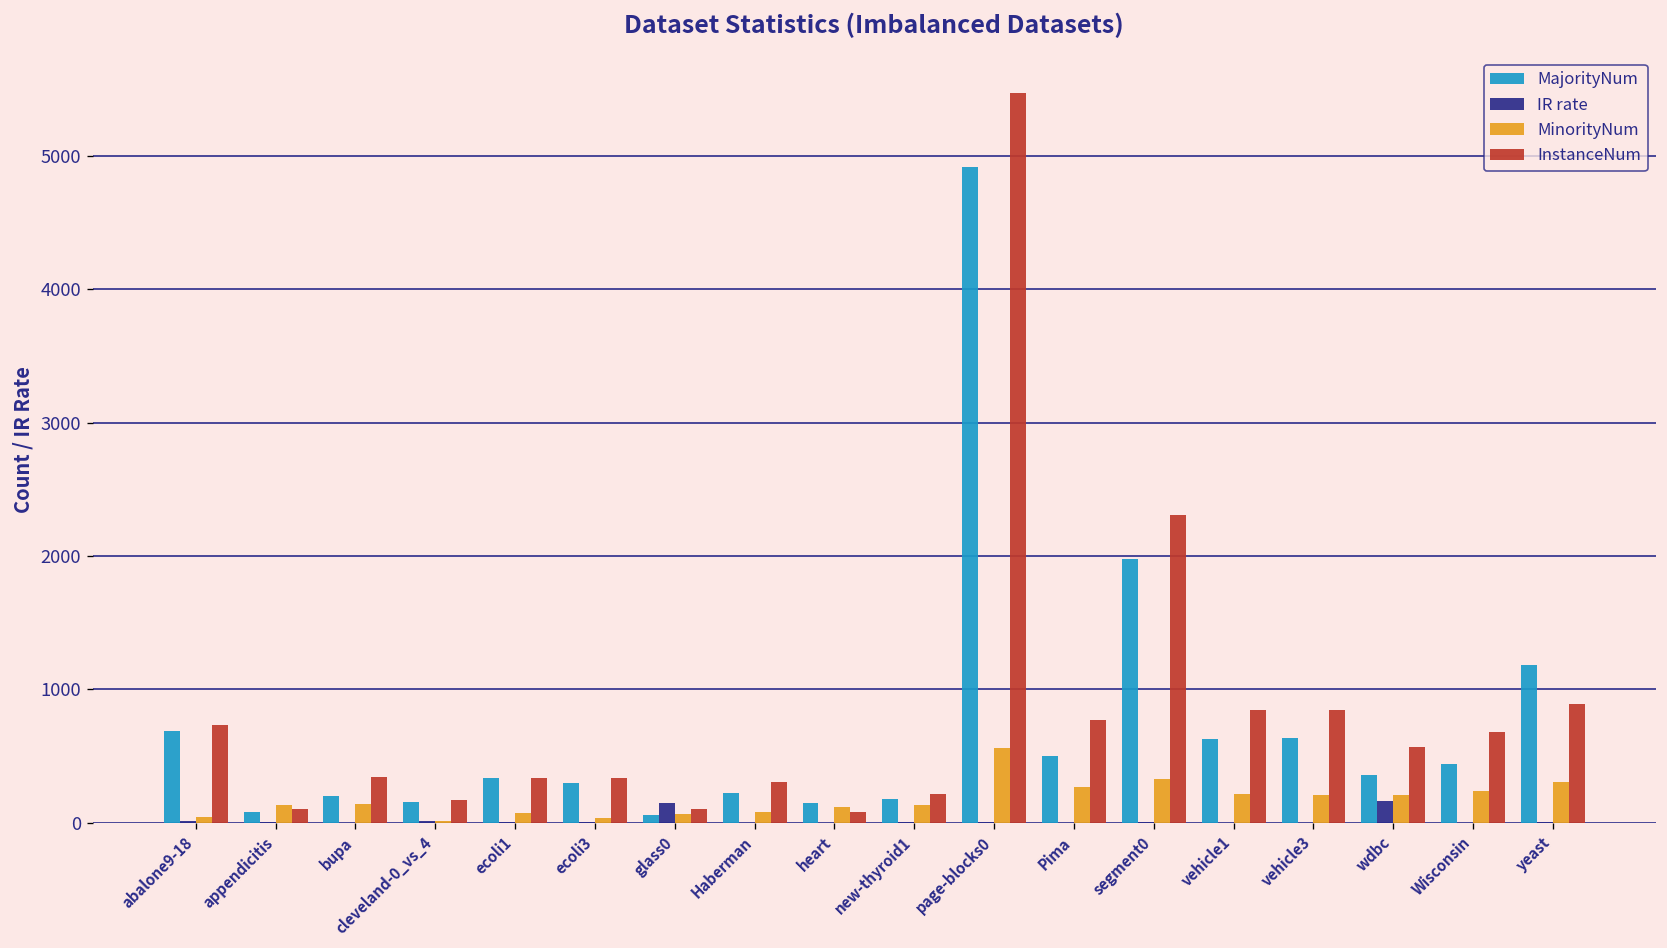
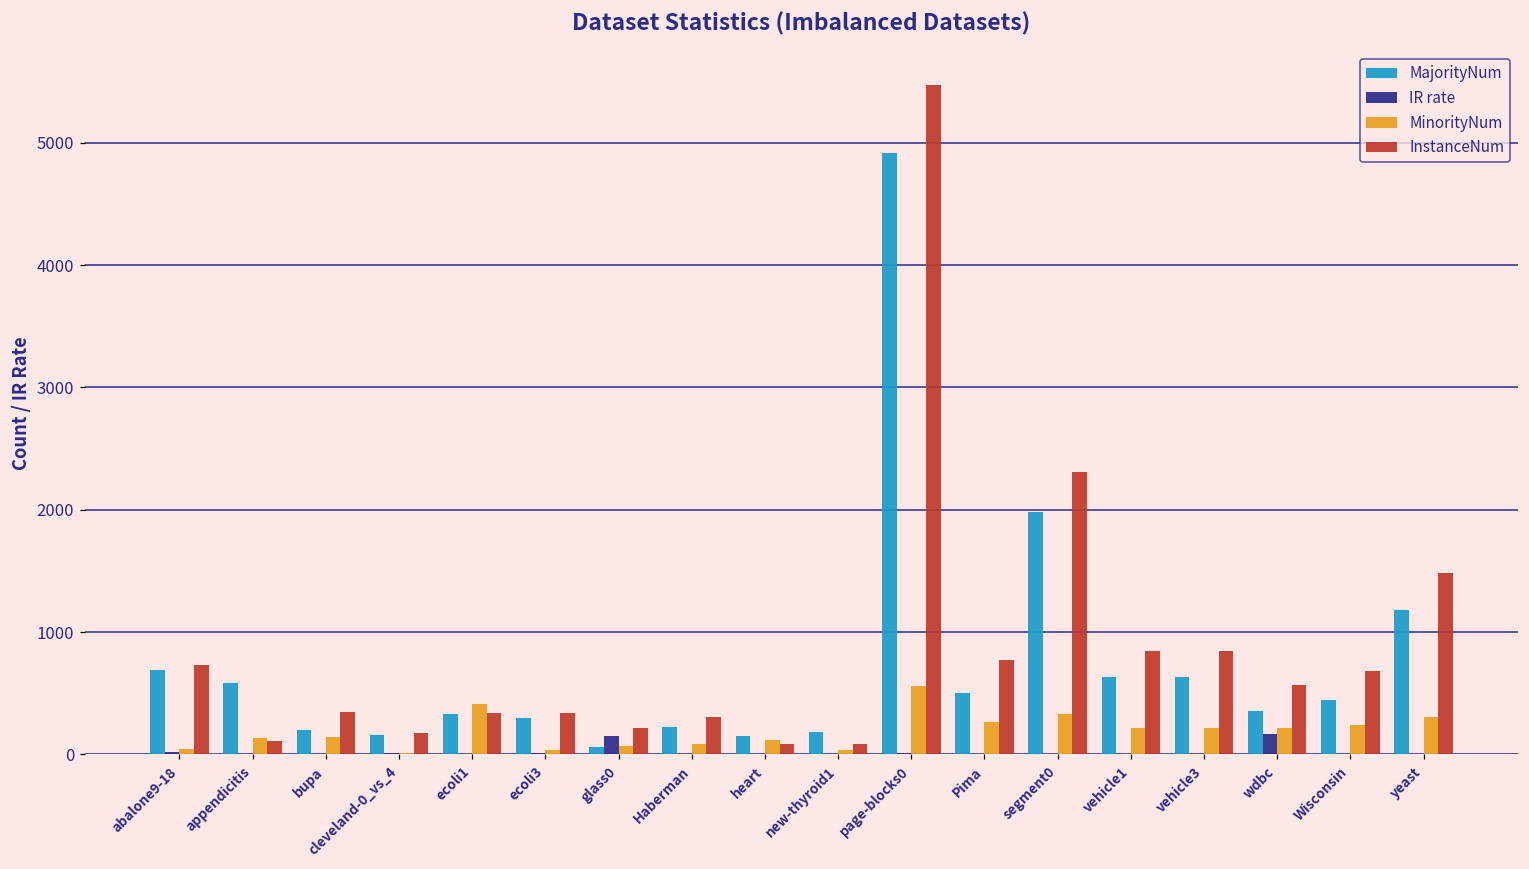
MajorityNum, appendicitis: 90 -> 580
MinorityNum, ecoli1: 80 -> 410
InstanceNum, glass0: 110 -> 210
MinorityNum, new-thyroid1: 130 -> 40
InstanceNum, new-thyroid1: 220 -> 80
InstanceNum, yeast: 890 -> 1480
